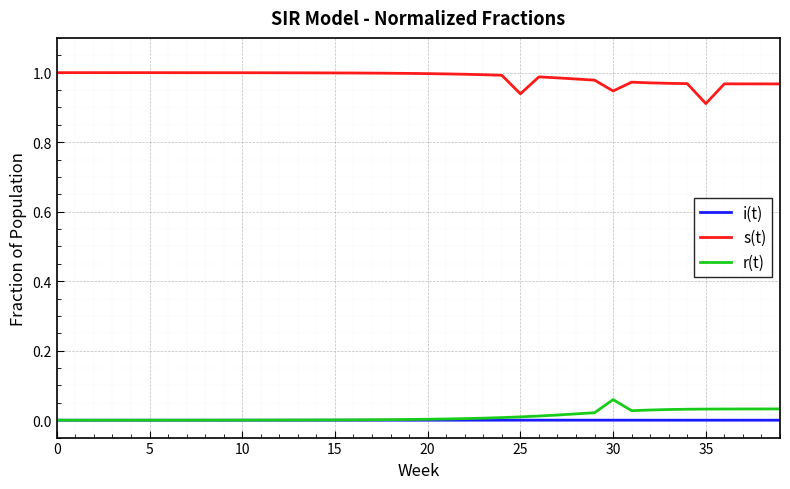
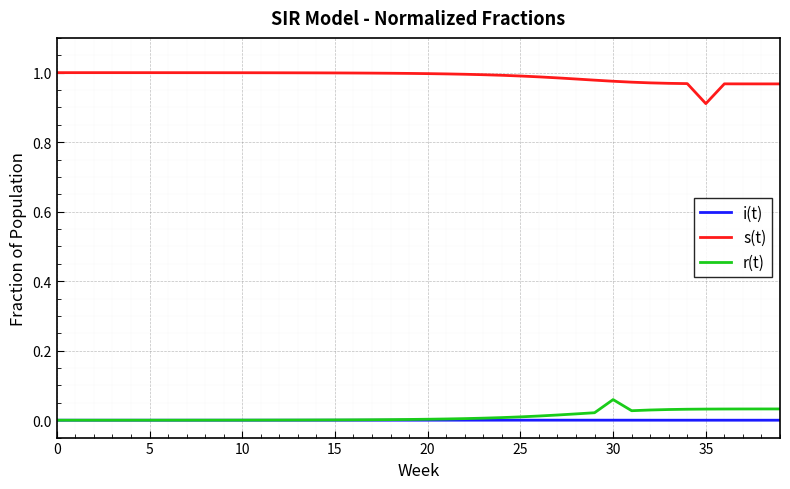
s(t), 25: 0.94 -> 0.99
s(t), 30: 0.95 -> 0.98
